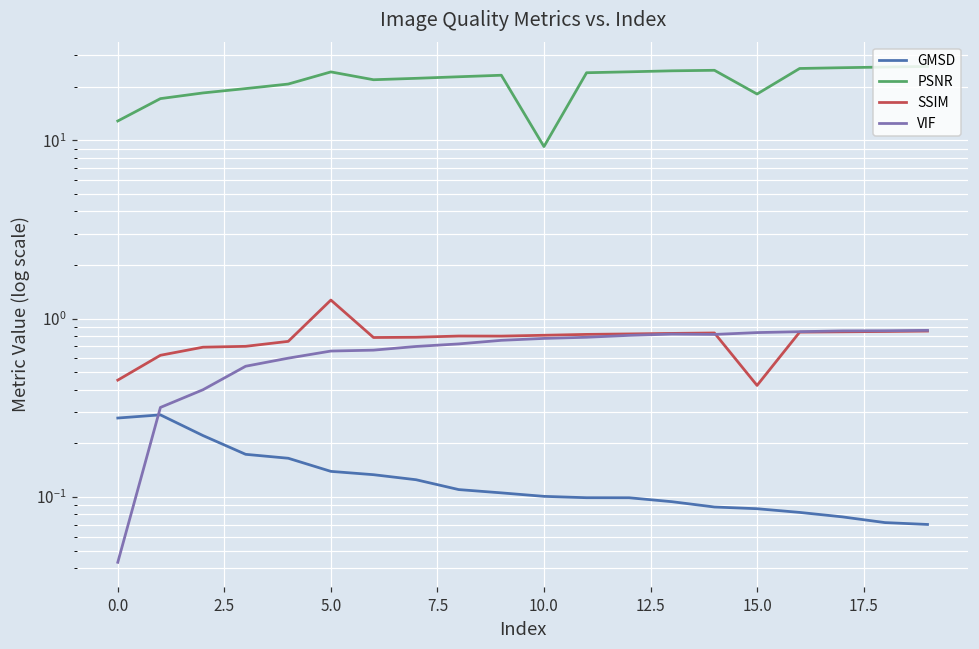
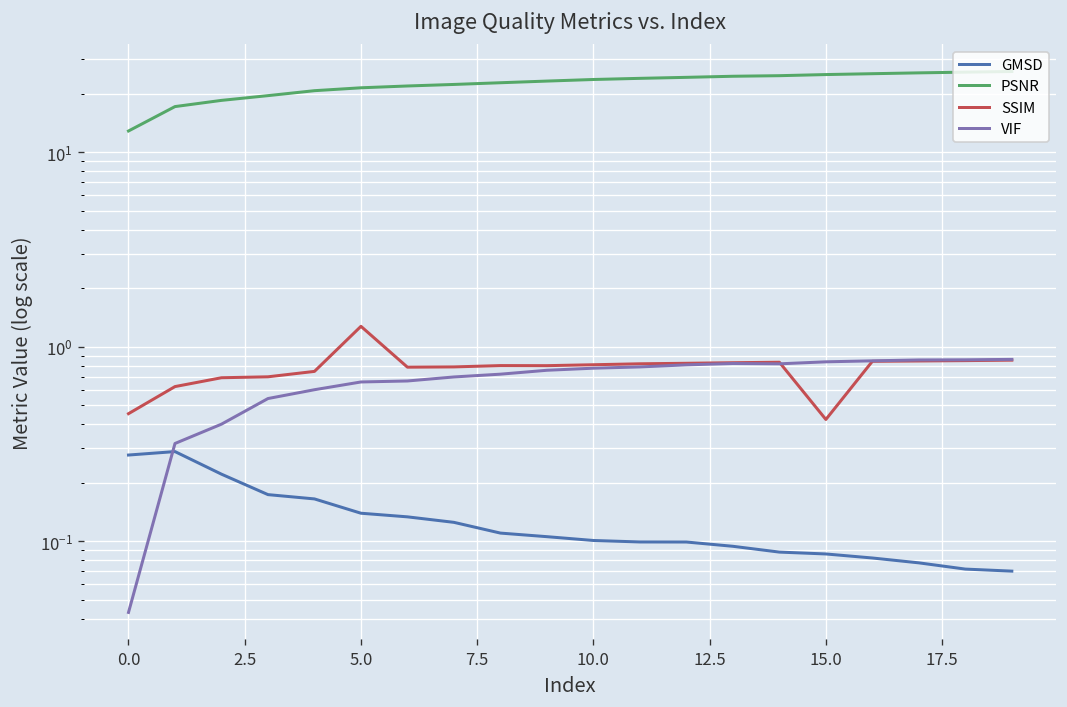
PSNR, 5.0: 24 -> 21
PSNR, 10.0: 9 -> 24
PSNR, 15.0: 18 -> 25
